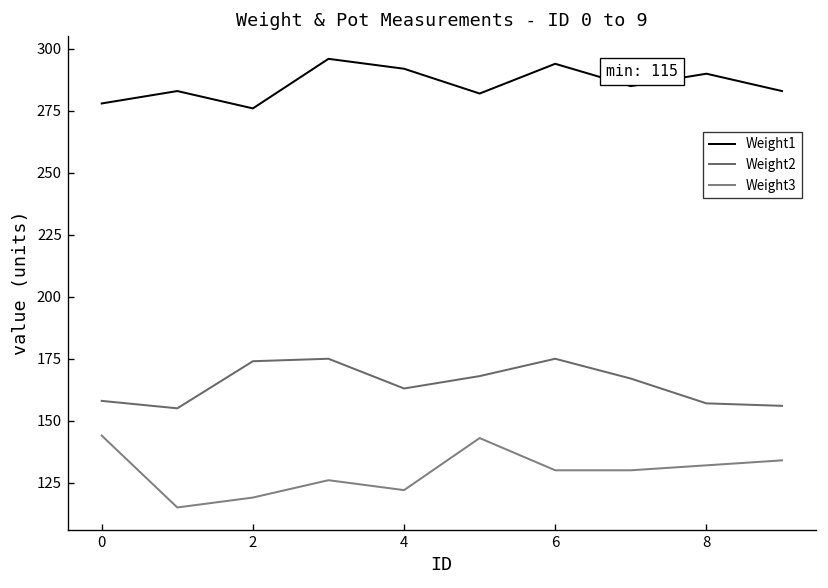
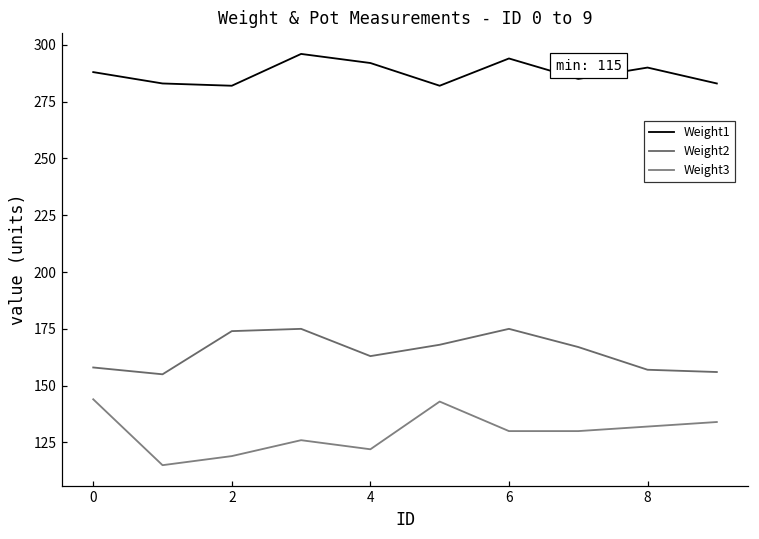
Weight1, 0: 278 -> 288
Weight1, 2: 276 -> 282
